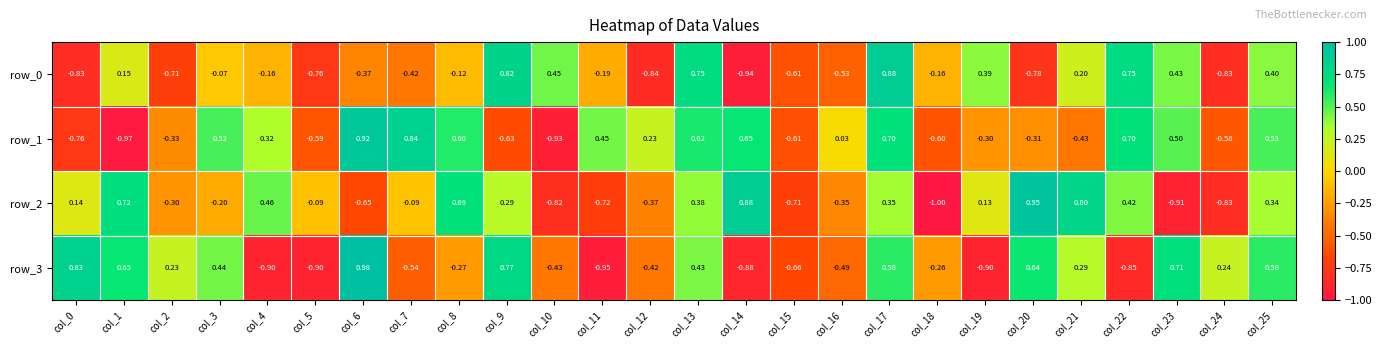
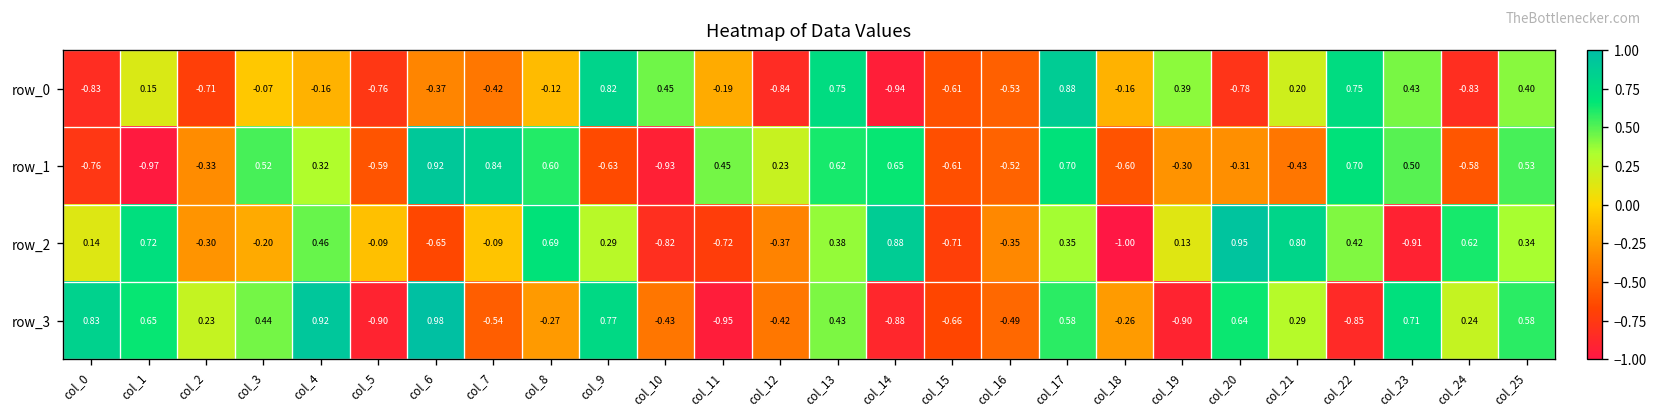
row_1, col_16: 0.03 -> -0.52
row_2, col_24: -0.83 -> 0.62
row_3, col_4: -0.90 -> 0.92
